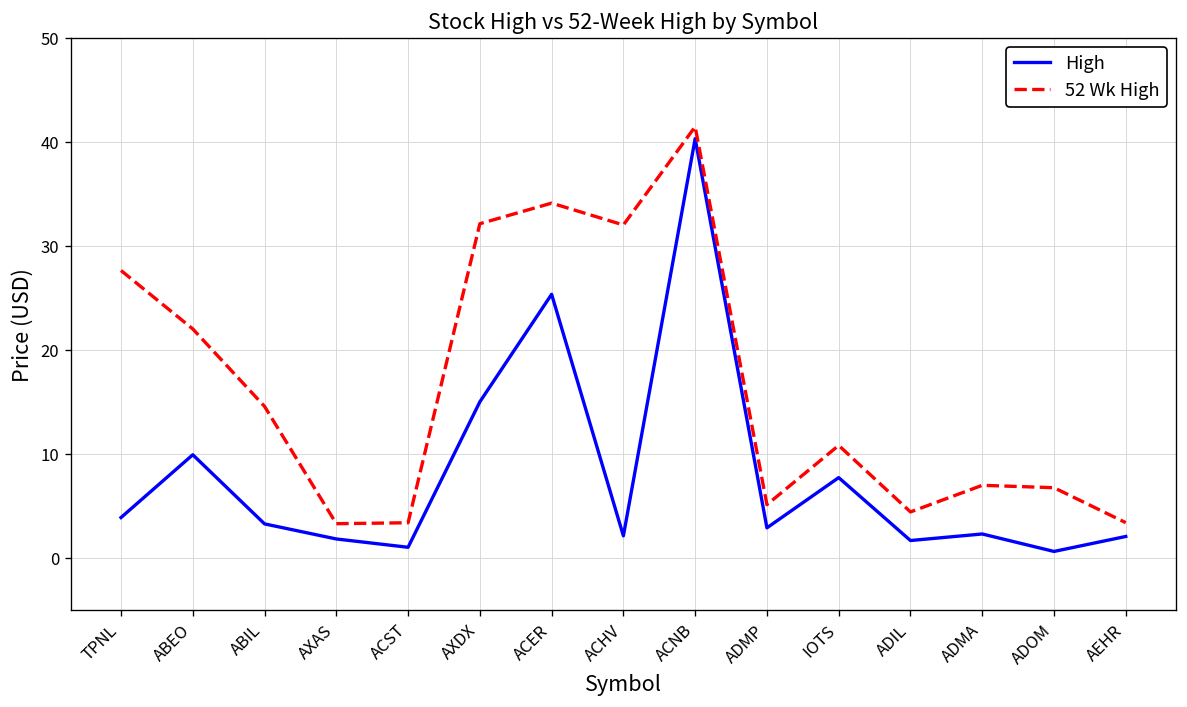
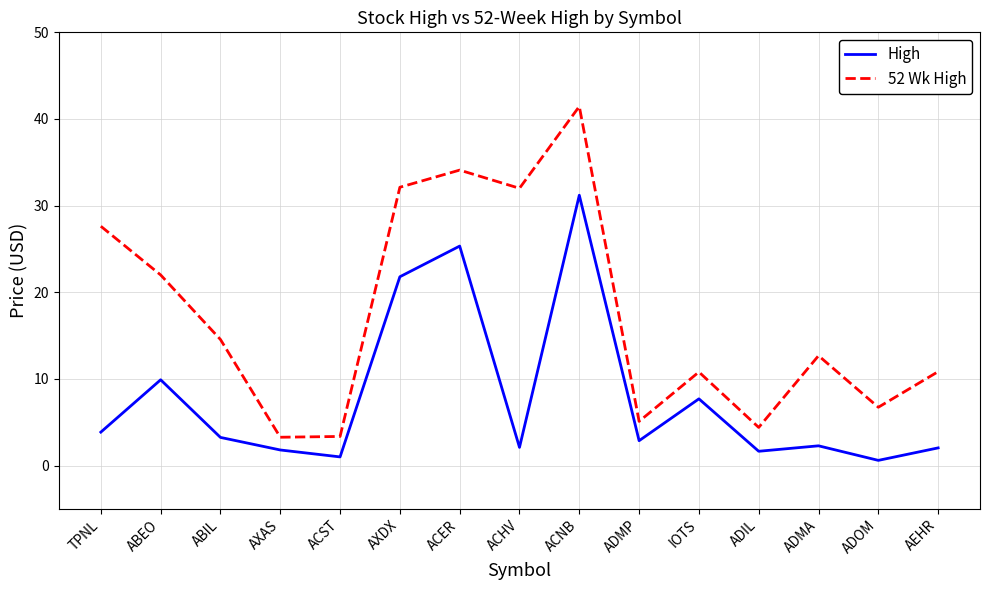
High, AXDX: 15 -> 22
High, ACNB: 40 -> 31
52 Wk High, ADMA: 7 -> 13
52 Wk High, AEHR: 3 -> 11
